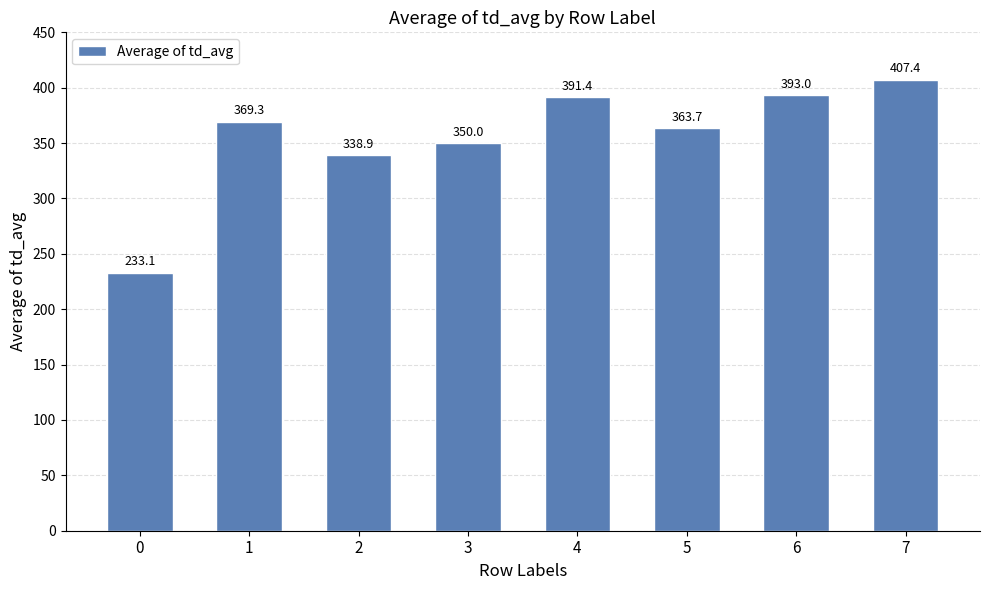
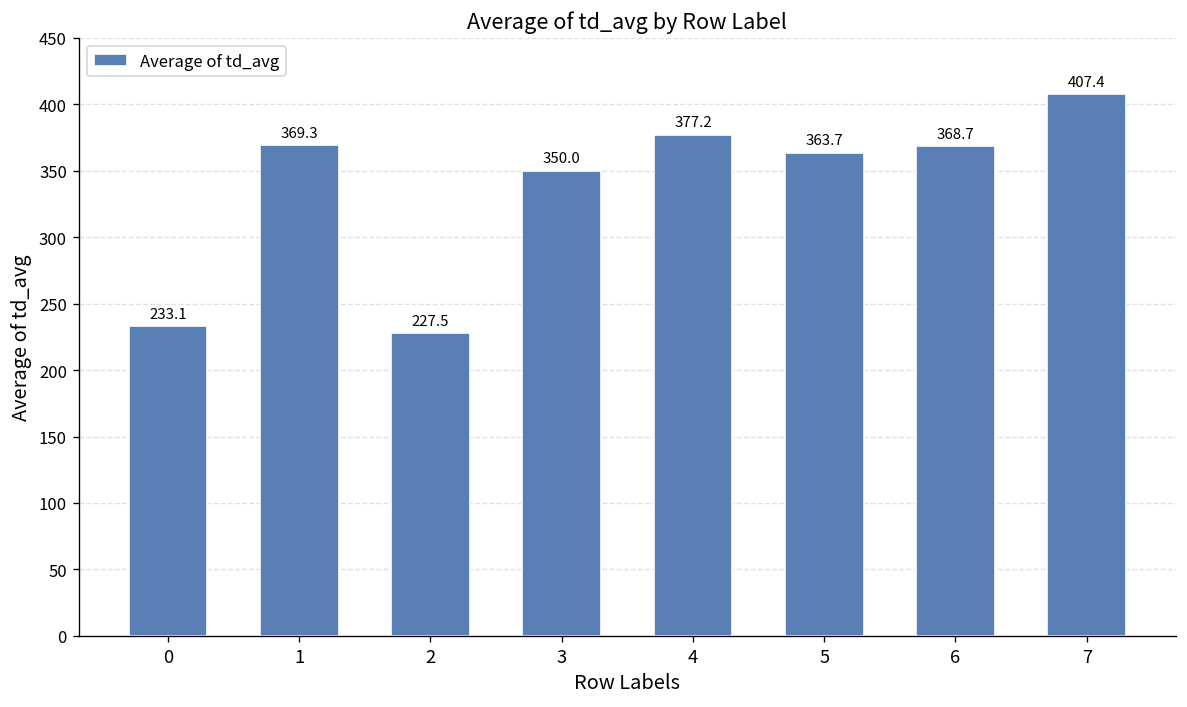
2: 338.9 -> 227.5
4: 391.4 -> 377.2
6: 393.0 -> 368.7
